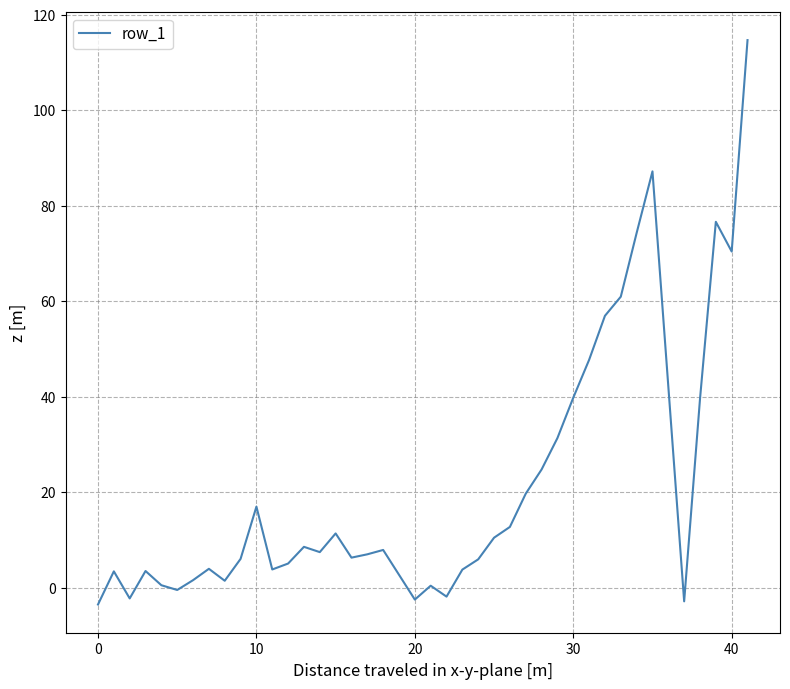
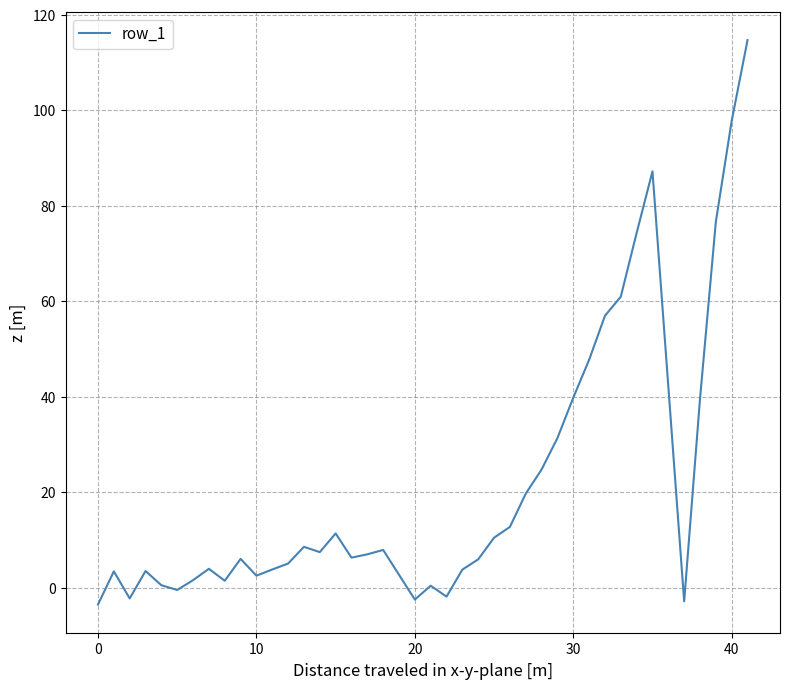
10: 17 -> 3
40: 70 -> 98
